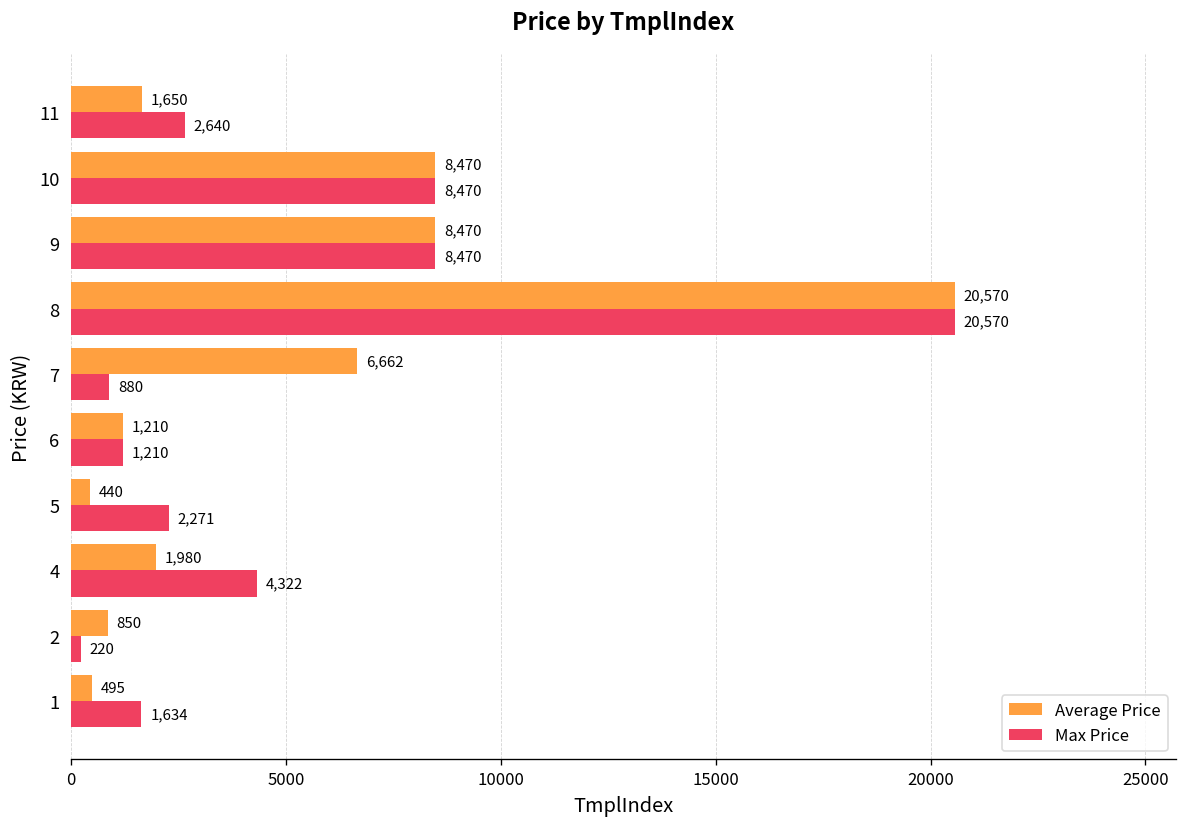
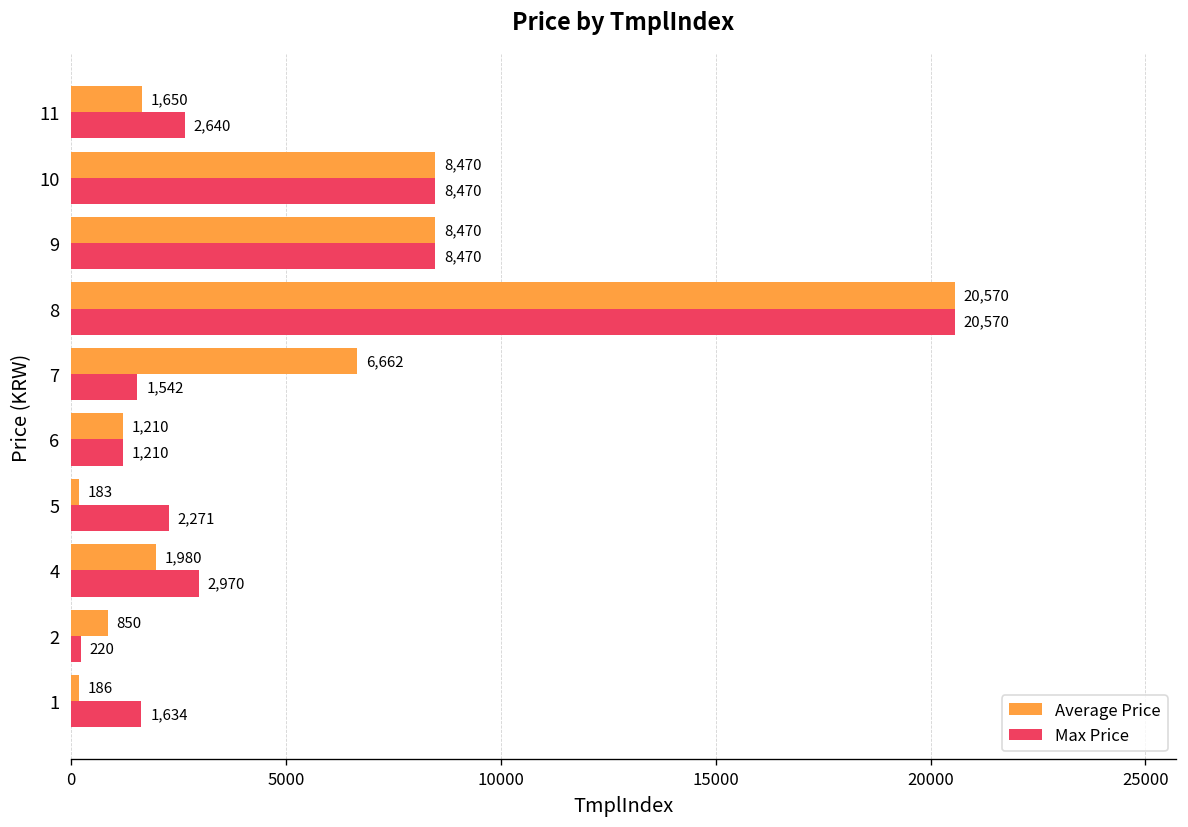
Max Price, 7: 880 -> 1,542
Average Price, 5: 440 -> 183
Max Price, 4: 4,322 -> 2,970
Average Price, 1: 495 -> 186
